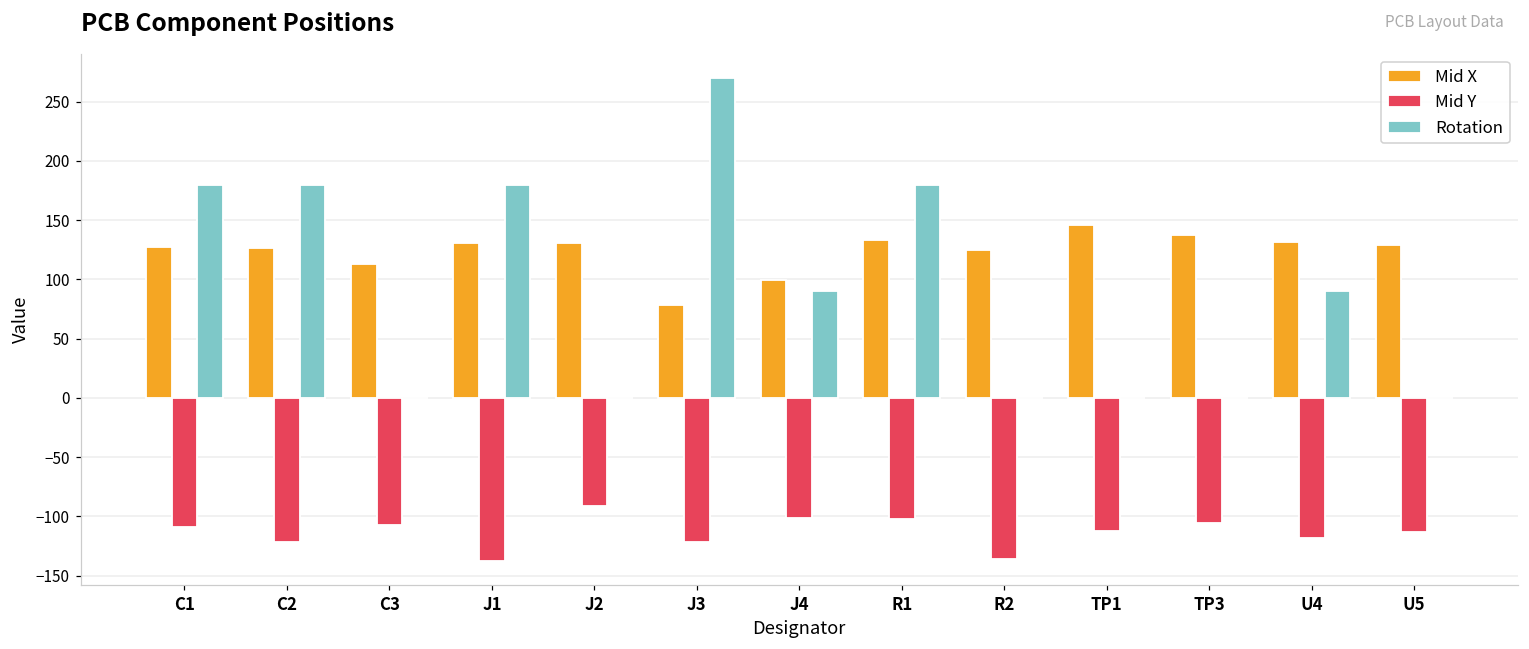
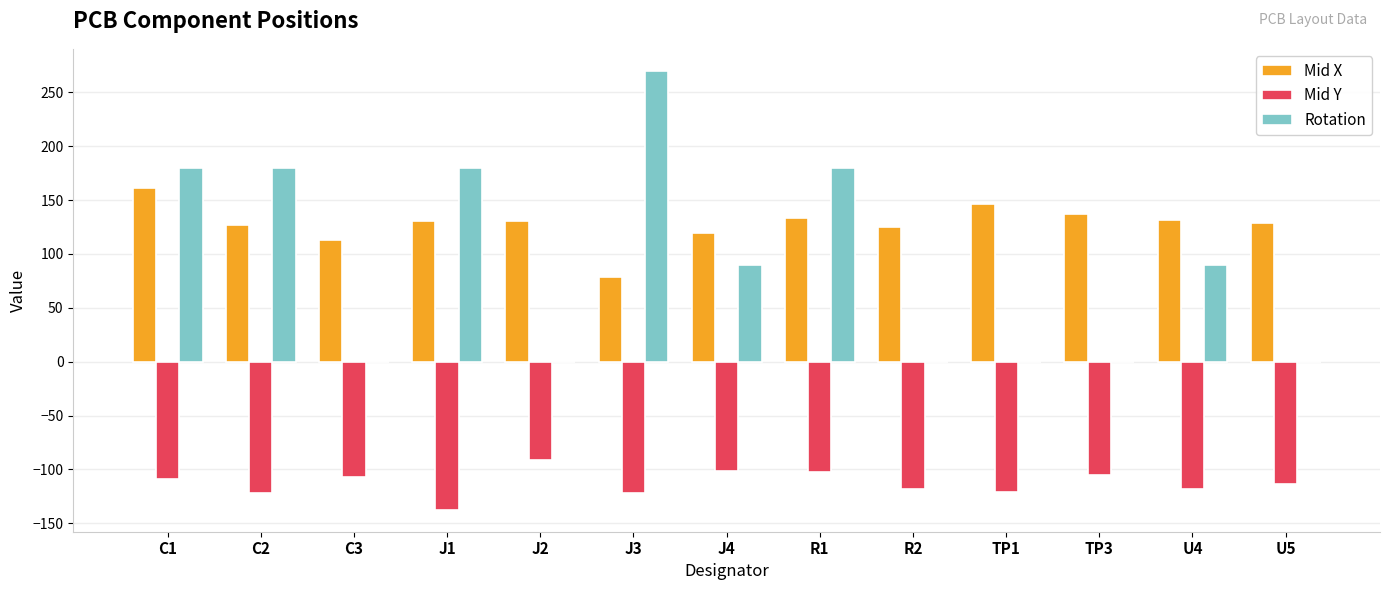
Mid X, C1: 127 -> 161
Mid X, J4: 99 -> 119
Mid Y, R2: -136 -> -119
Mid Y, TP1: -112 -> -121
